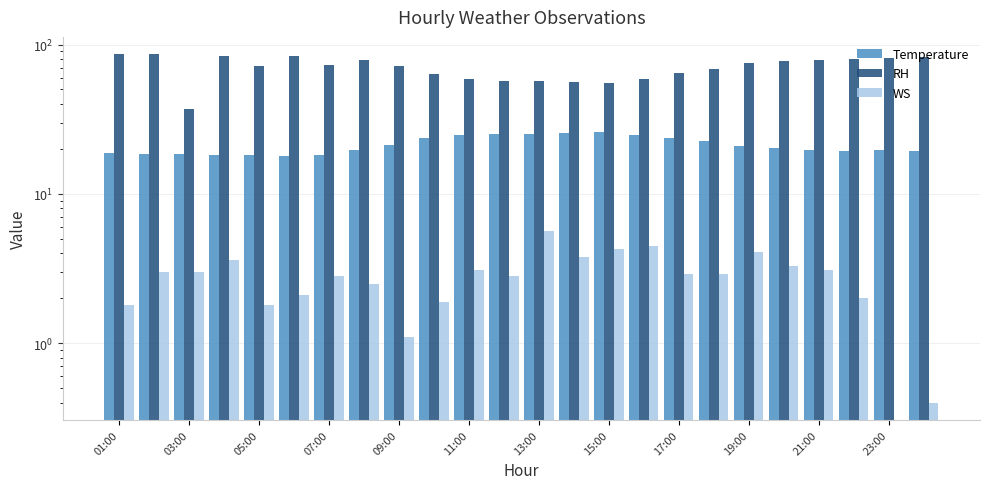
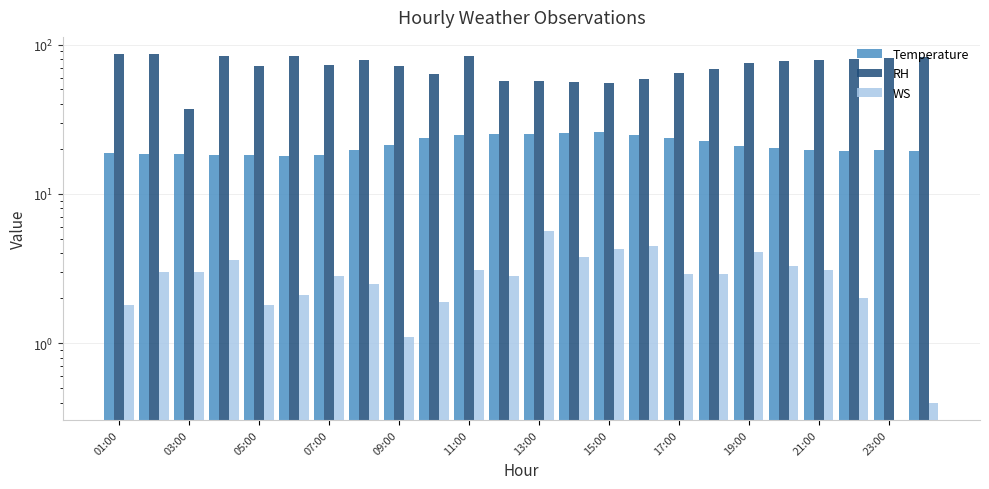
RH, 11:00: 59 -> 80
